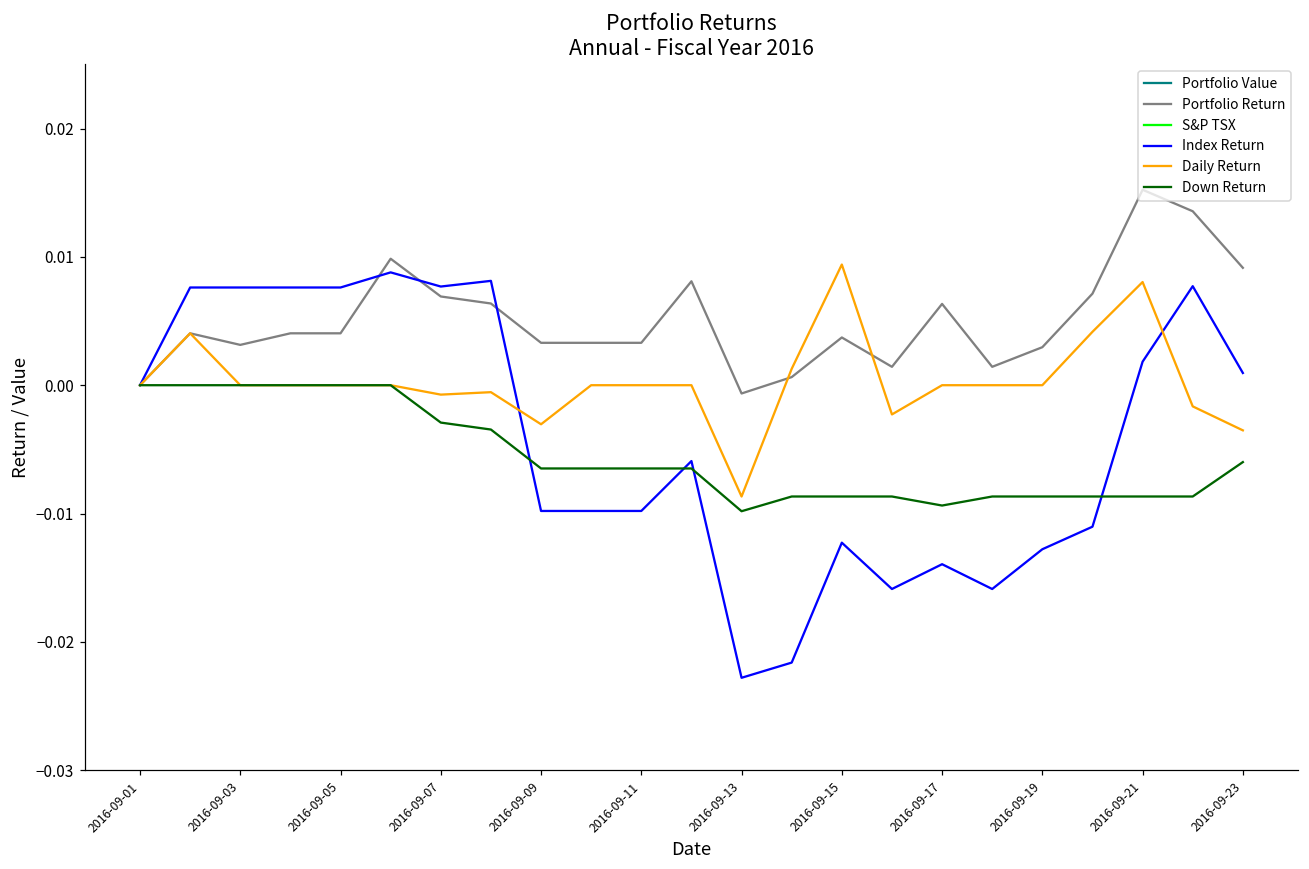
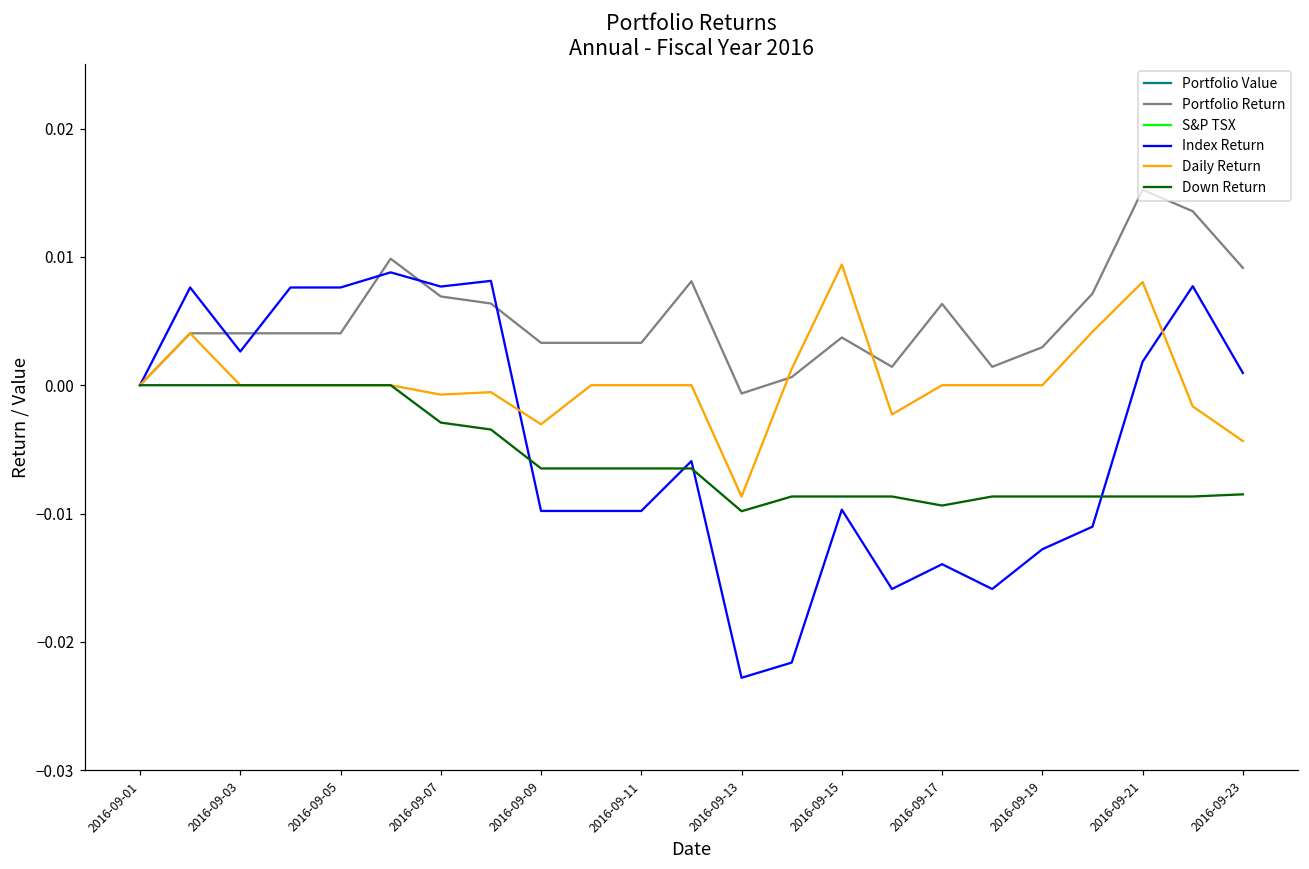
Portfolio Return, 2016-09-03: 0.0031 -> 0.0040
Index Return, 2016-09-03: 0.0076 -> 0.0026
Index Return, 2016-09-15: -0.0123 -> -0.0097
Daily Return, 2016-09-23: -0.0035 -> -0.0043
Down Return, 2016-09-23: -0.0060 -> -0.0085
